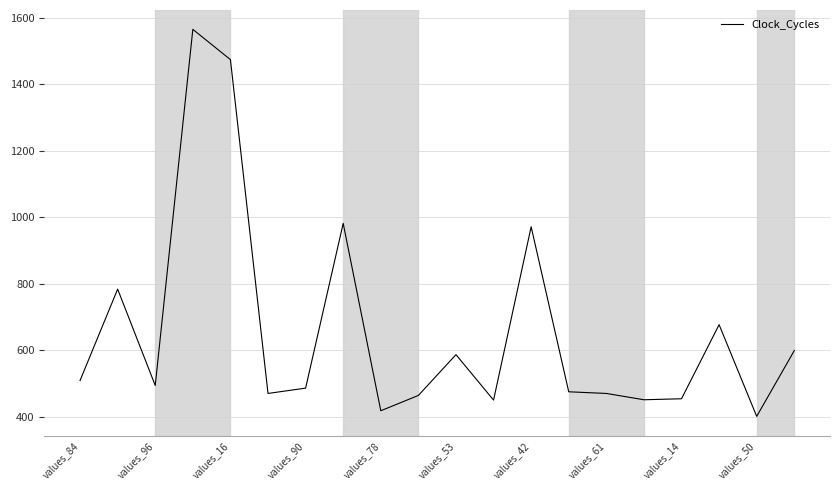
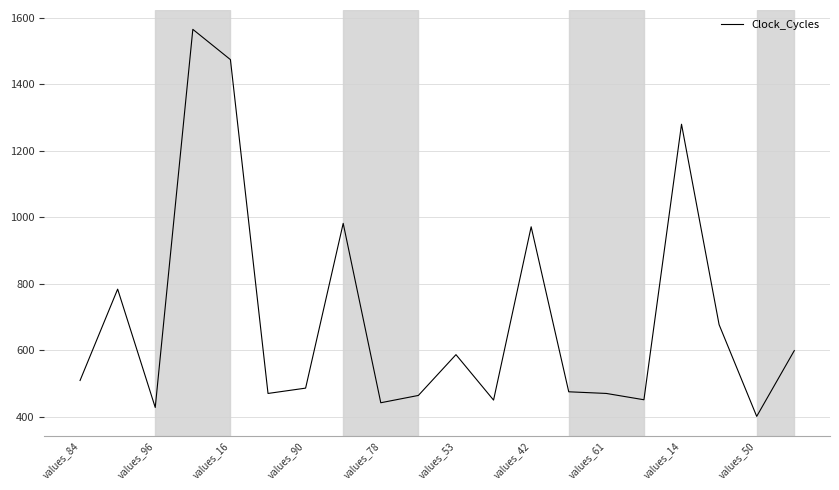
values_96: 490 -> 430
values_78: 420 -> 440
values_14: 450 -> 1280
